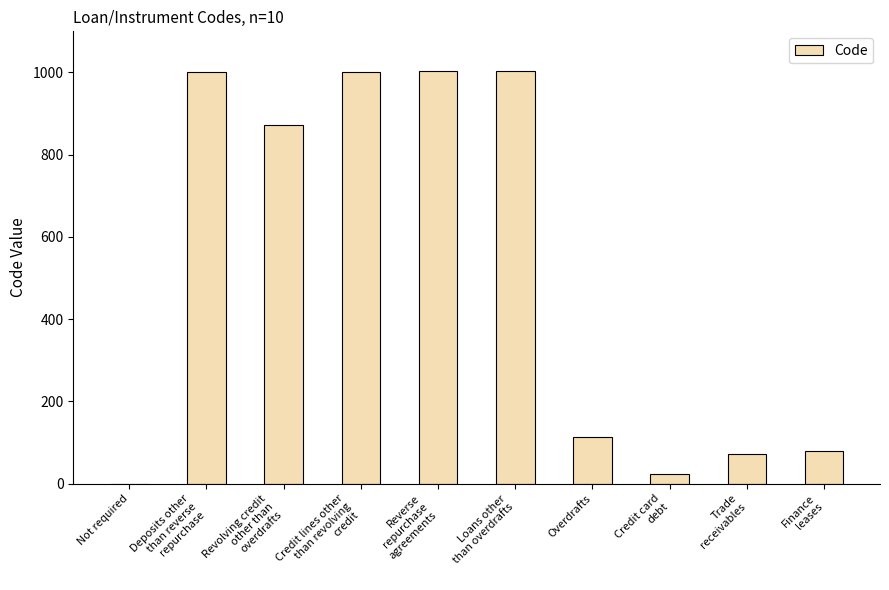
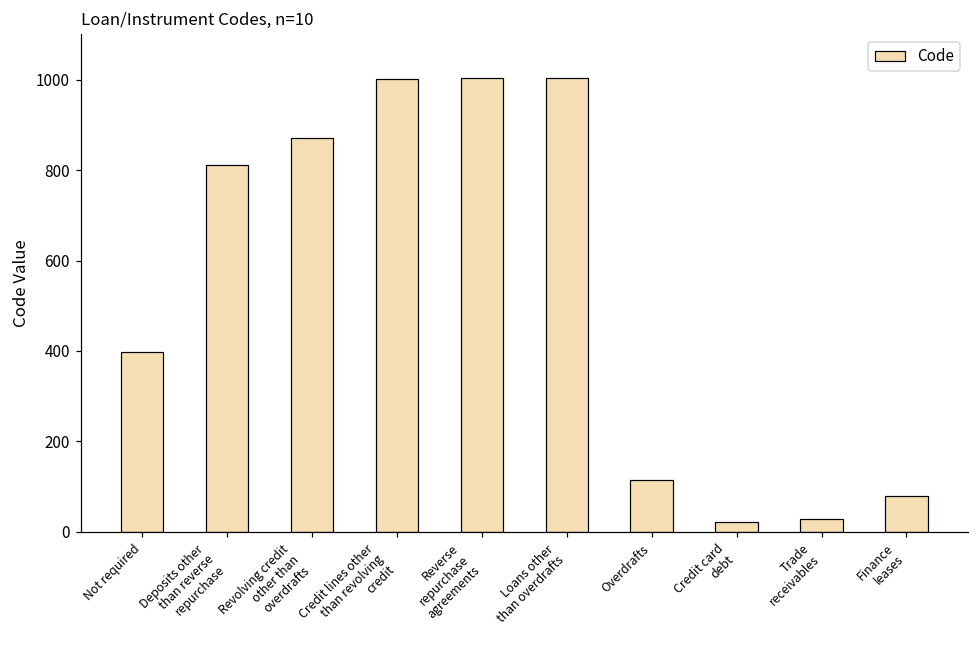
Not required: 0 -> 400
Deposits other than reverse repurchase: 1000 -> 810
Trade receivables: 70 -> 30
